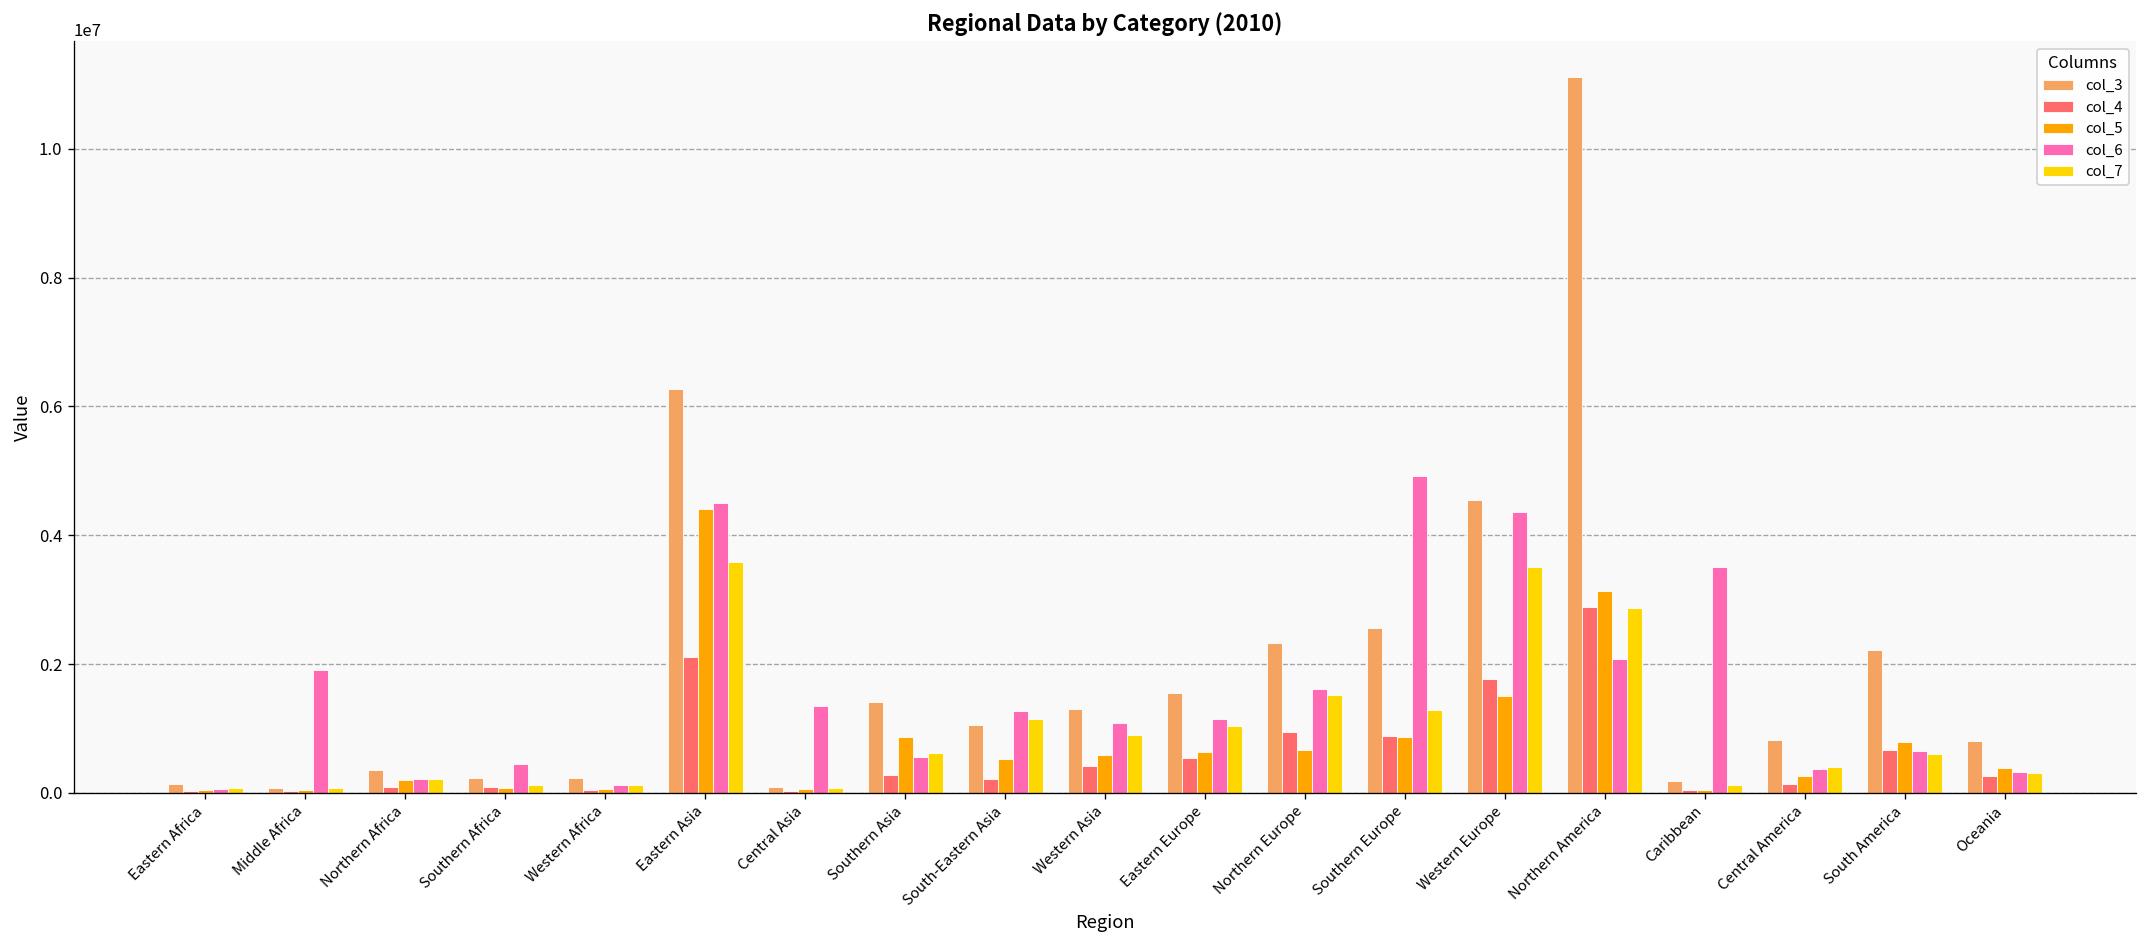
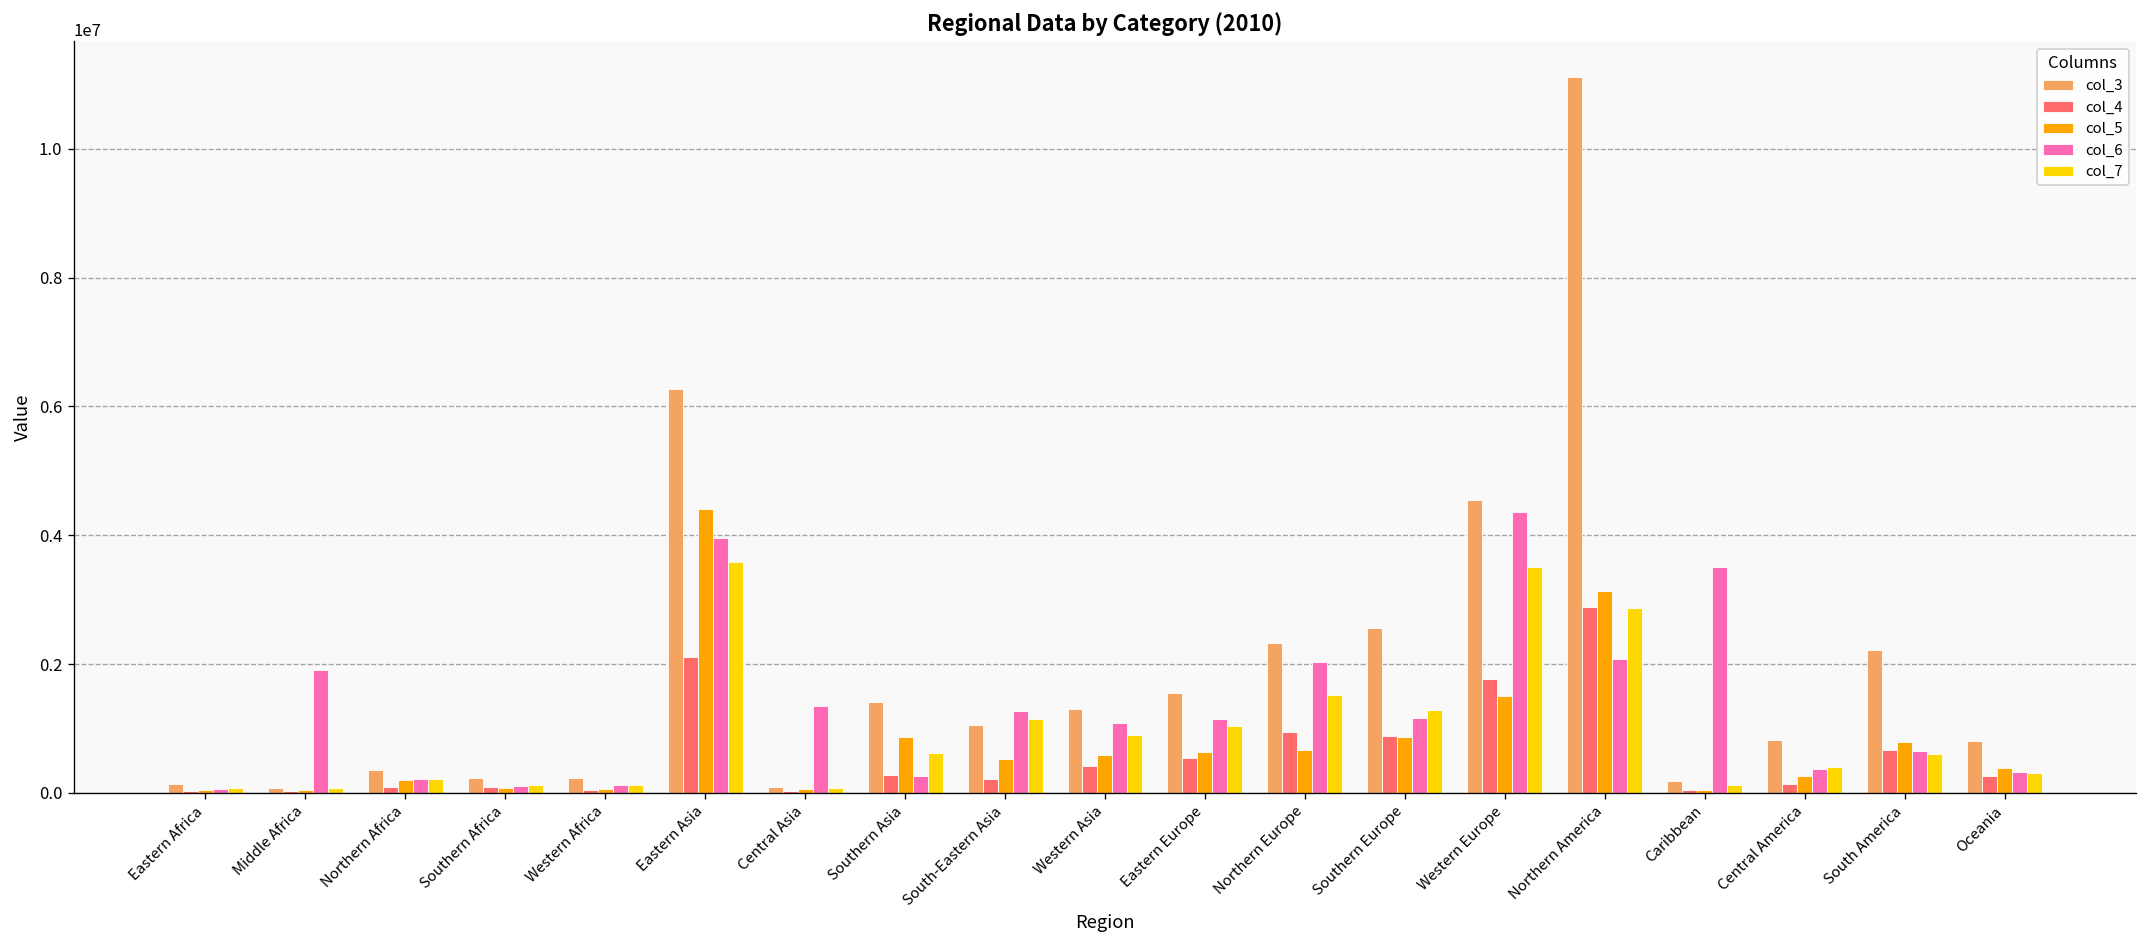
col_6, Southern Africa: 500000 -> 100000
col_6, Eastern Asia: 4500000 -> 4000000
col_6, Southern Asia: 500000 -> 300000
col_6, Northern Europe: 1600000 -> 2000000
col_6, Southern Europe: 4900000 -> 1200000
